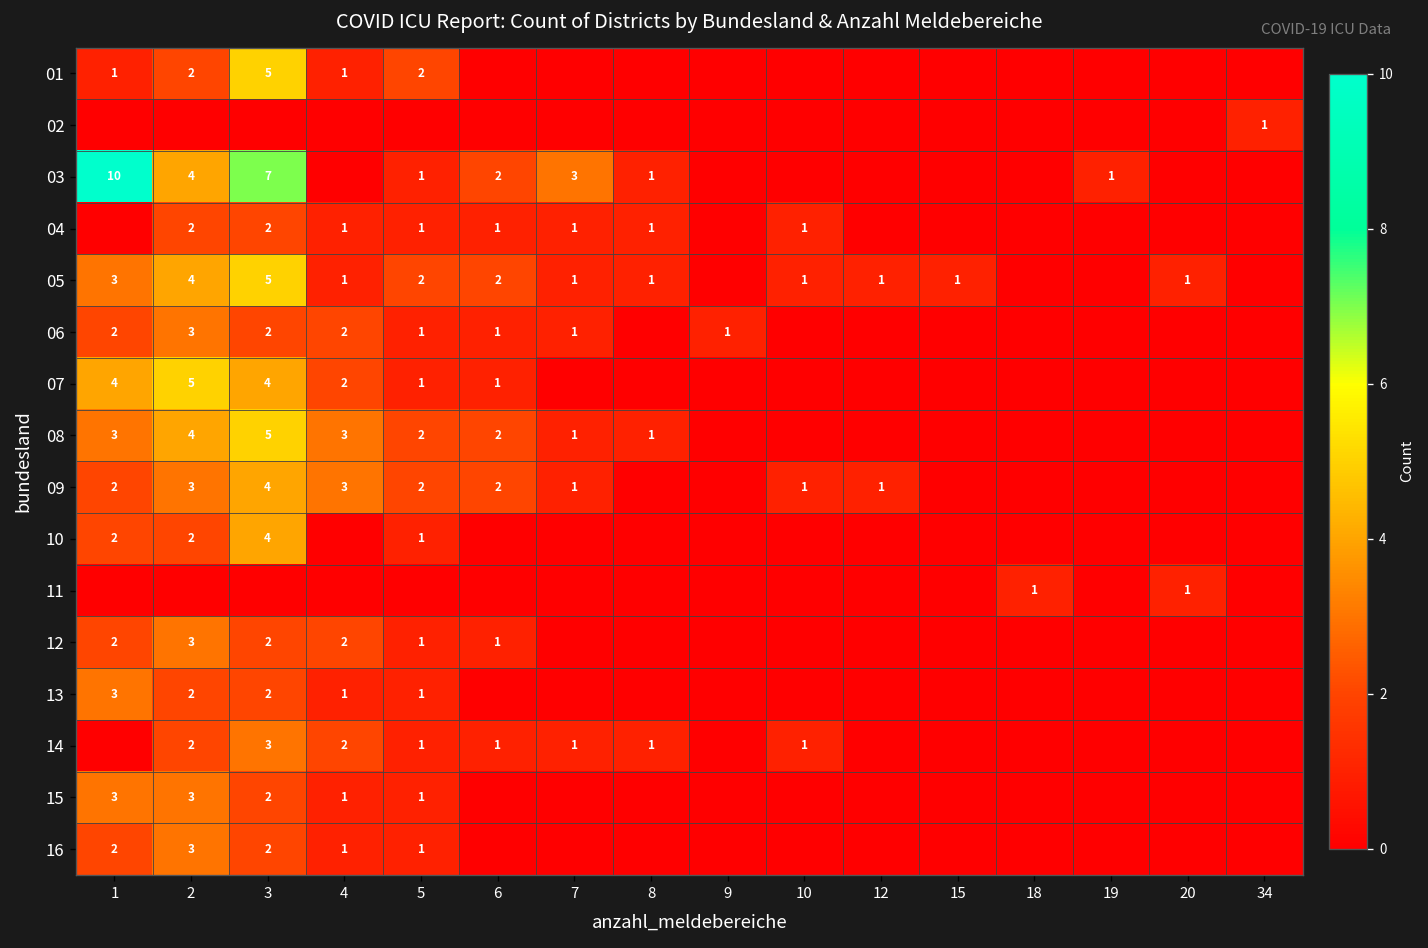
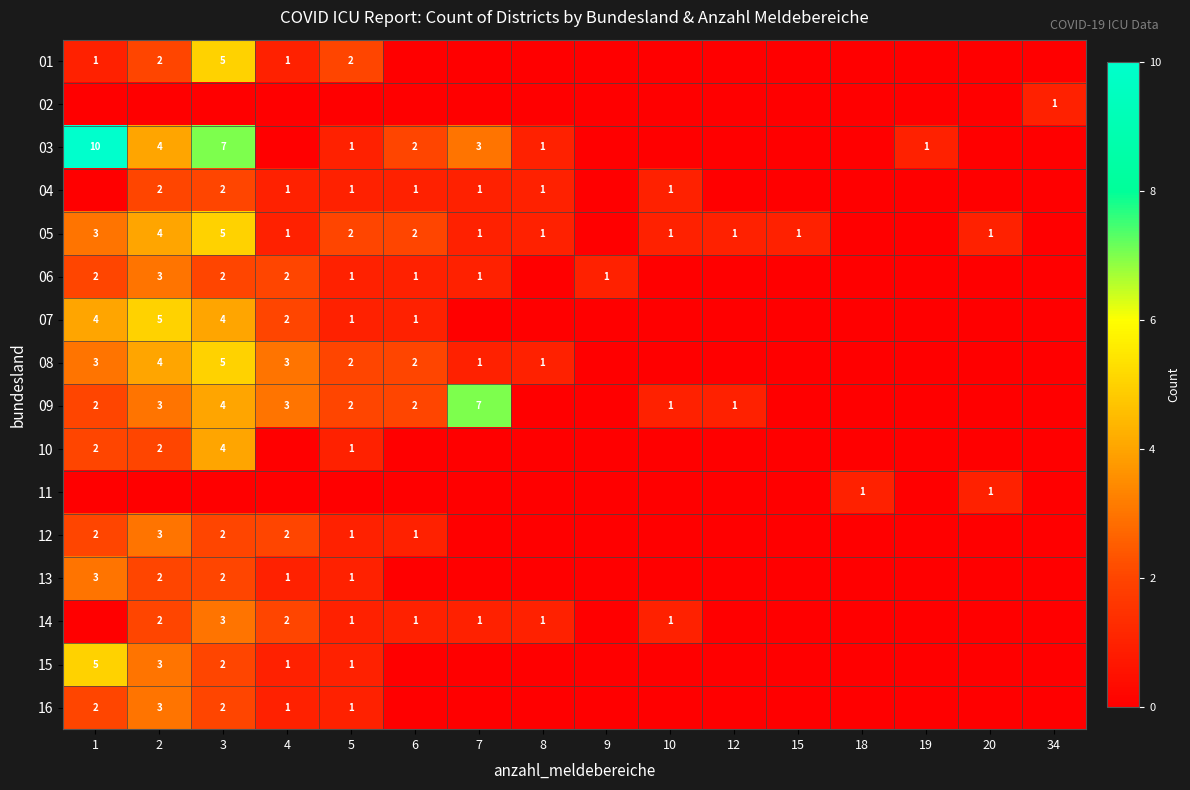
09, 7: 1 -> 7
15, 1: 3 -> 5
